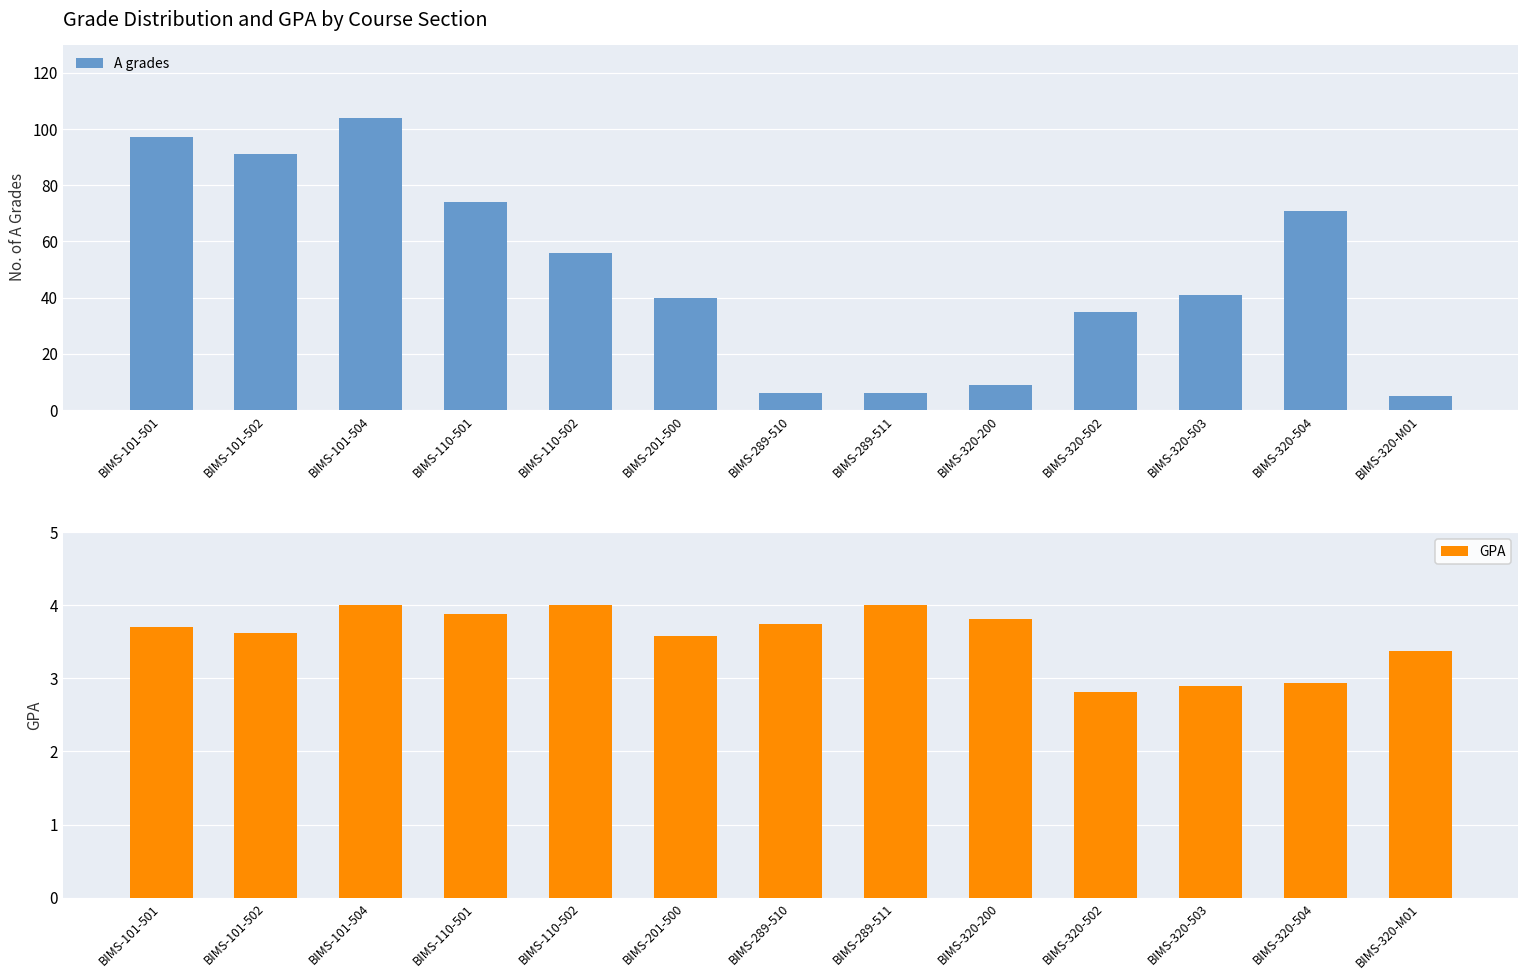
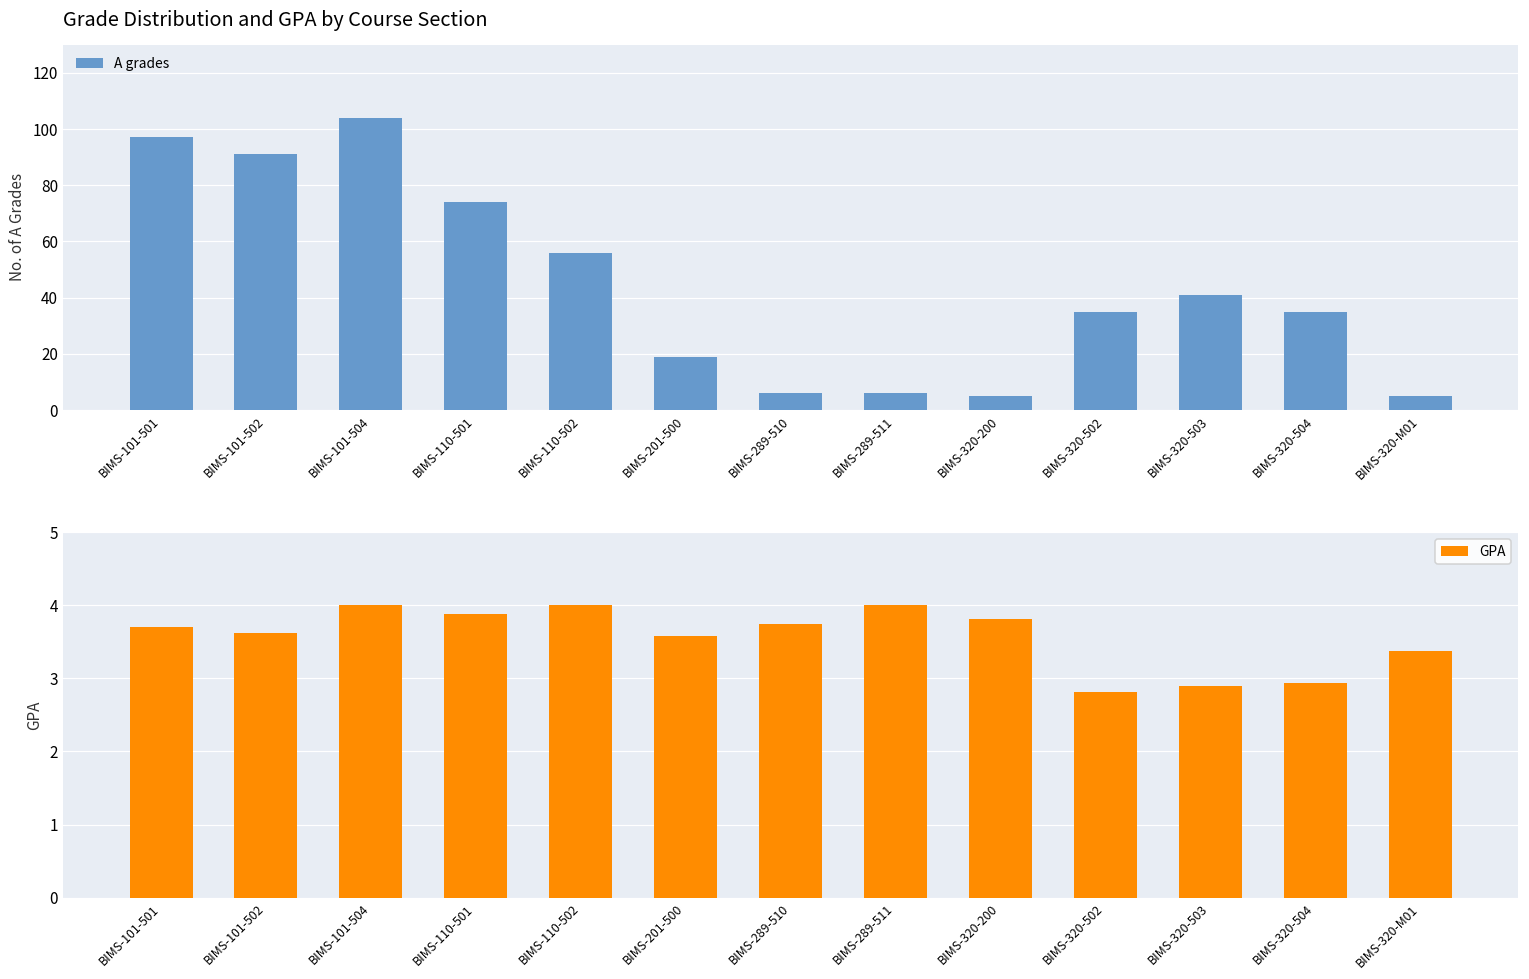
Grade Distribution and GPA by Course Section, BIMS-201-500: 40 -> 19
Grade Distribution and GPA by Course Section, BIMS-320-200: 9 -> 5
Grade Distribution and GPA by Course Section, BIMS-320-504: 71 -> 35
